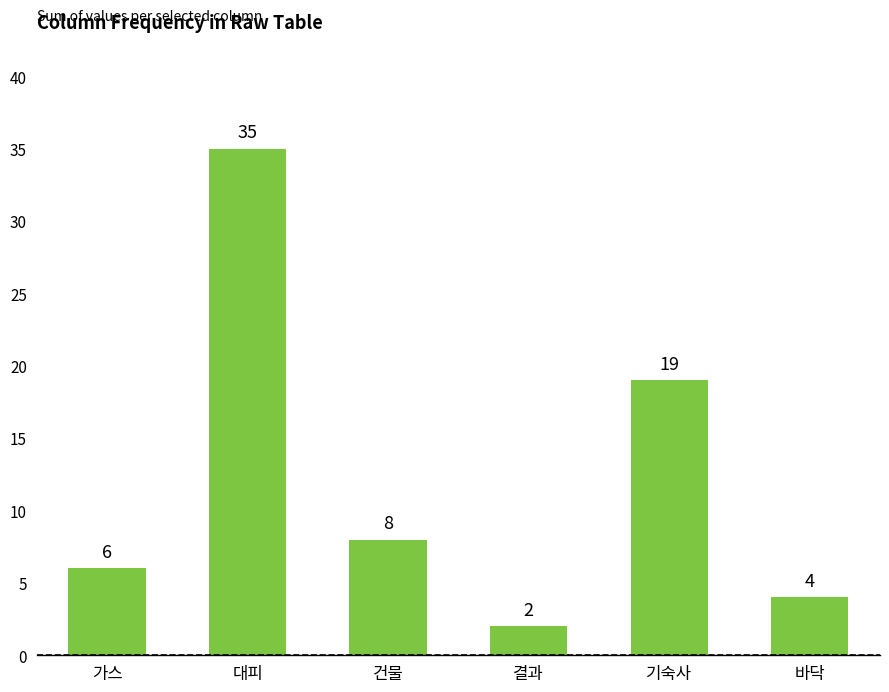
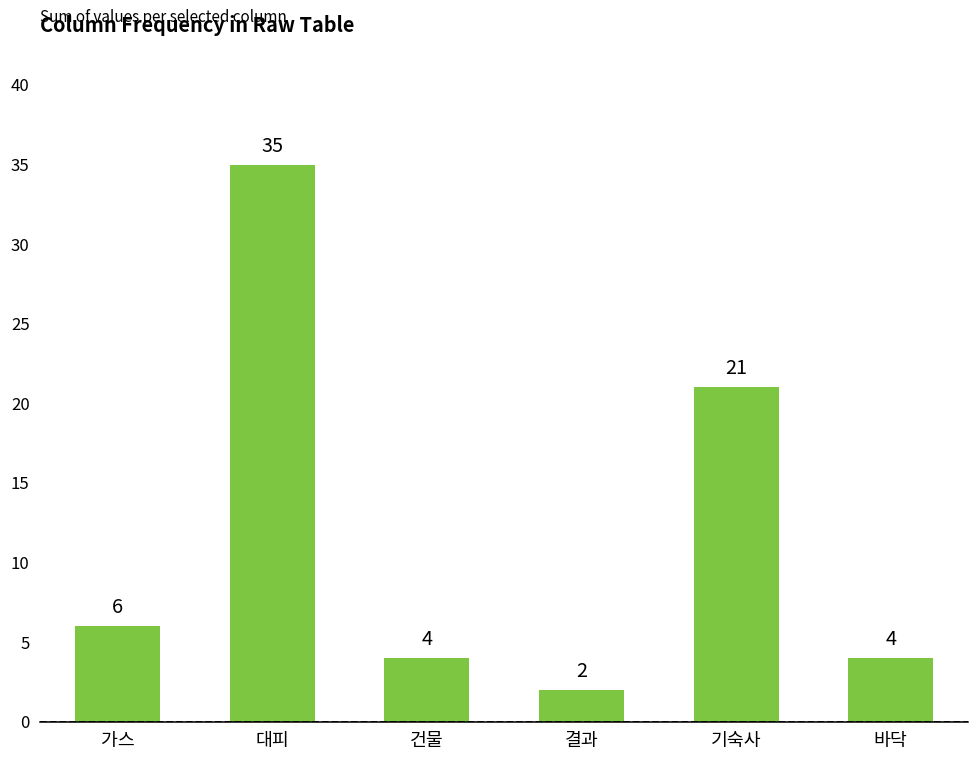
건물: 8 -> 4
기숙사: 19 -> 21
